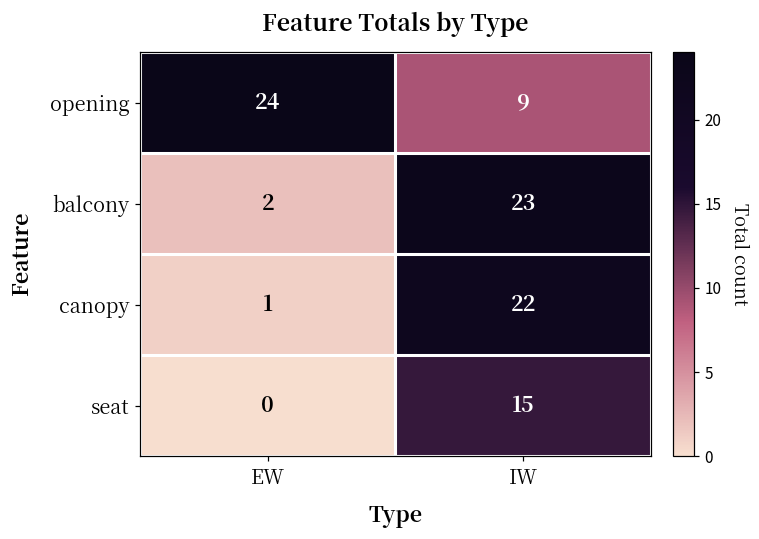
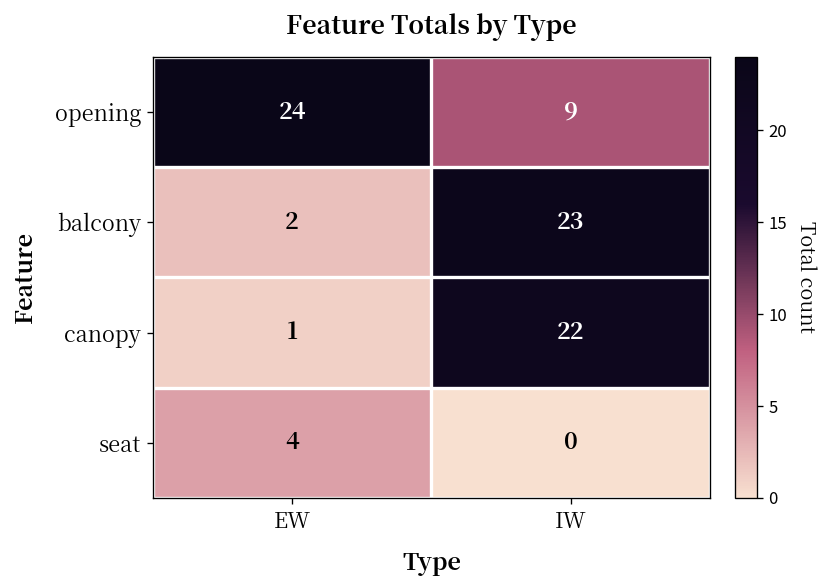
seat, EW: 0 -> 4
seat, IW: 15 -> 0
